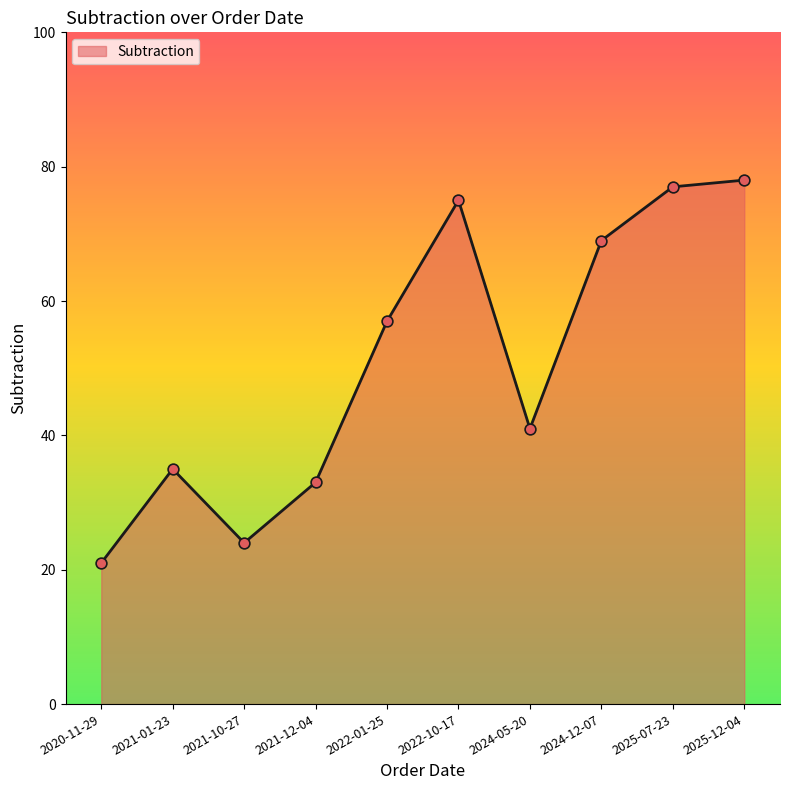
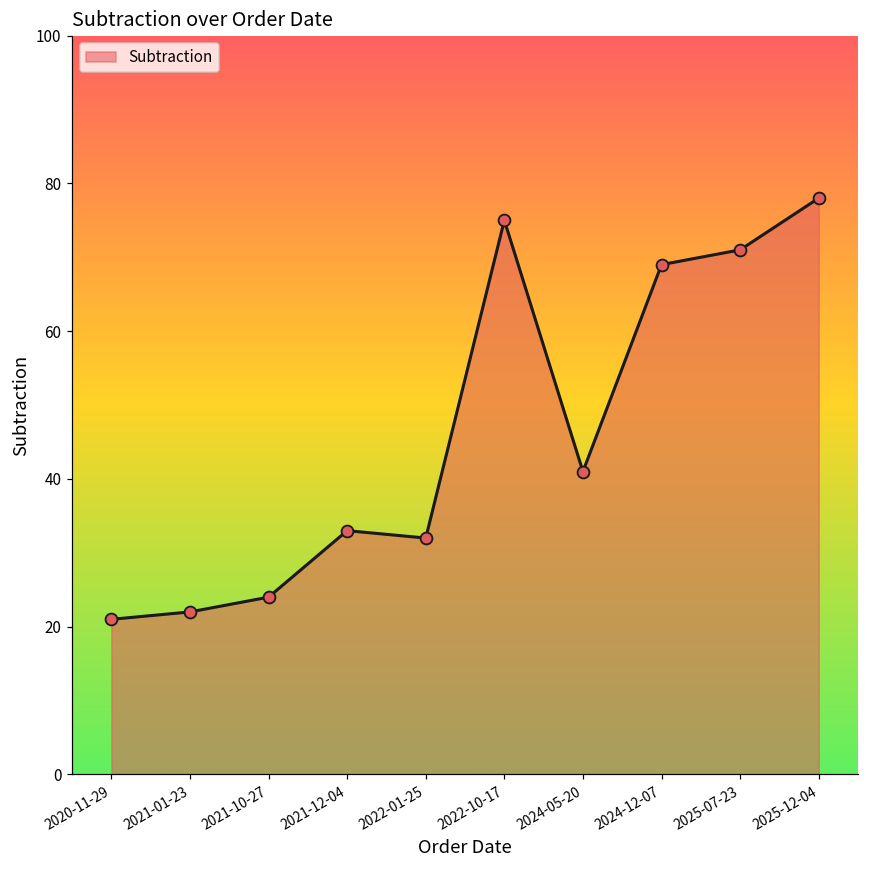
2021-01-23: 35 -> 22
2022-01-25: 57 -> 32
2025-07-23: 77 -> 71
